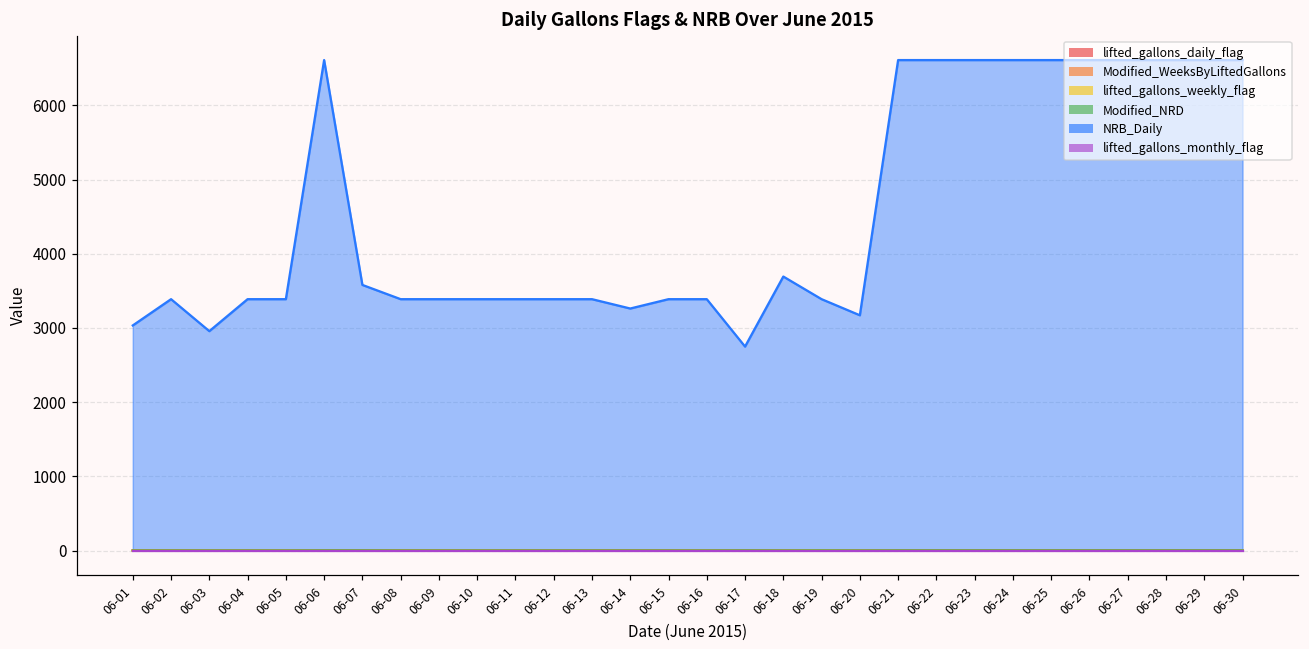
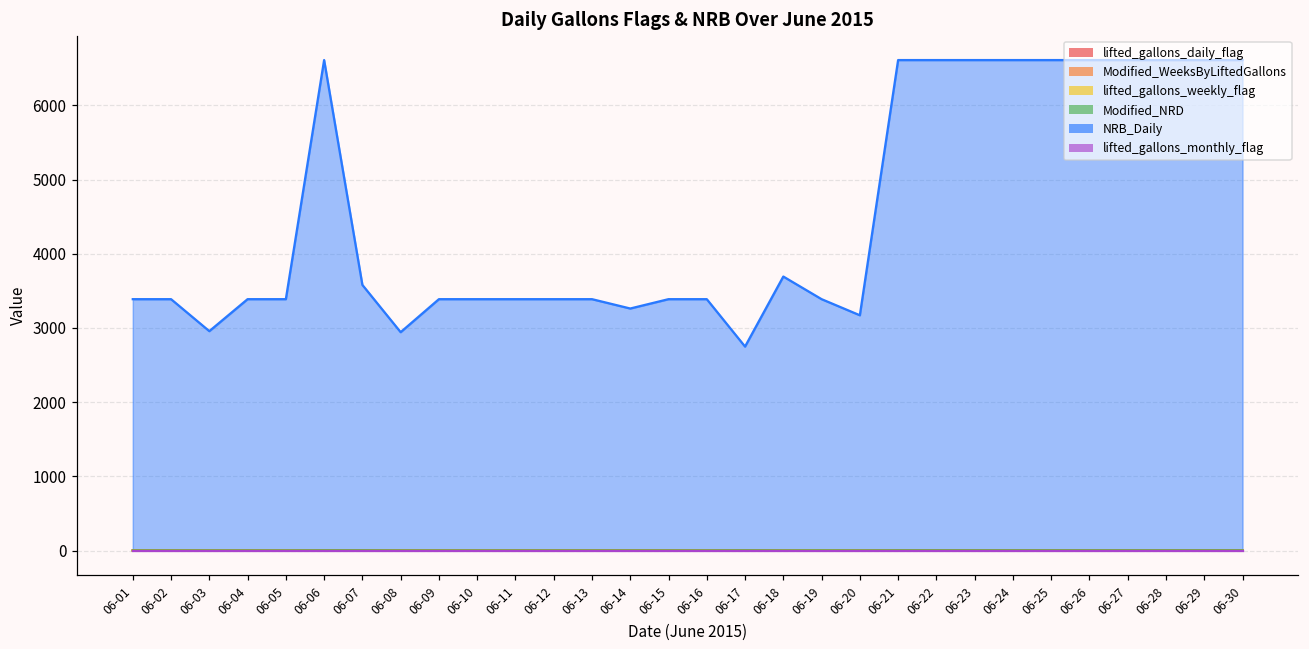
NRB_Daily, 06-01: 3000 -> 3400
NRB_Daily, 06-08: 3400 -> 2900
